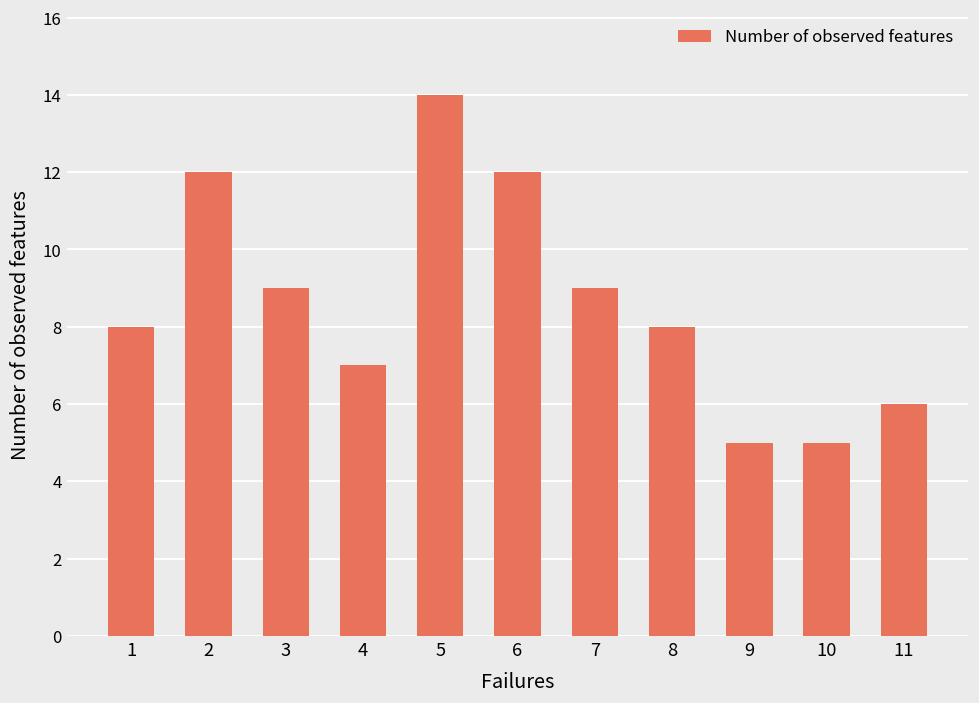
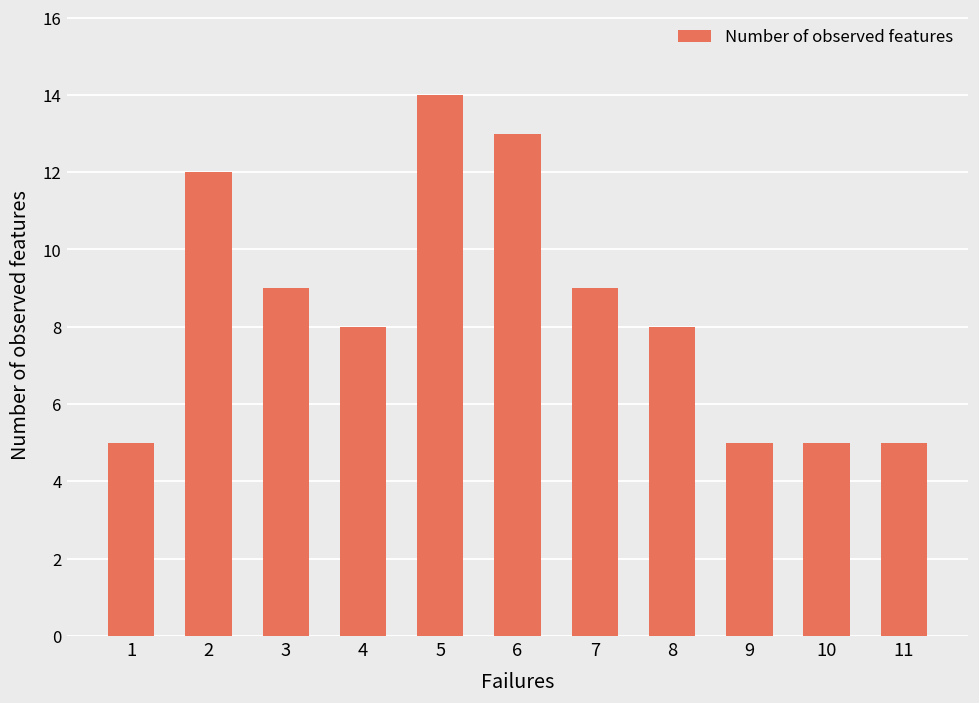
1: 8 -> 5
4: 7 -> 8
6: 12 -> 13
11: 6 -> 5
